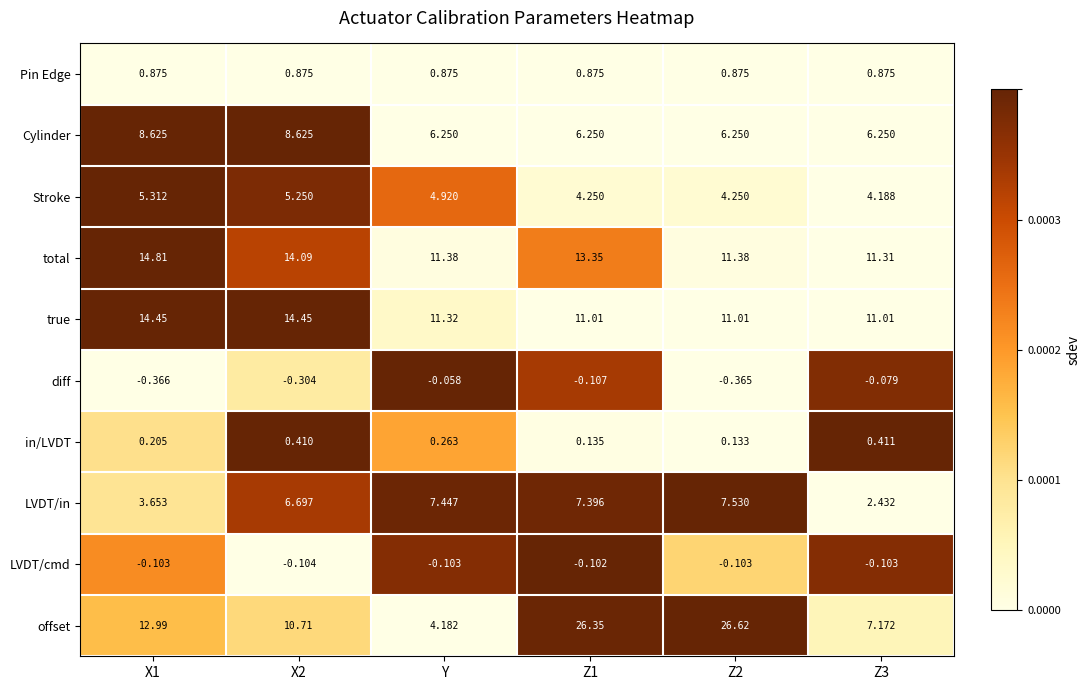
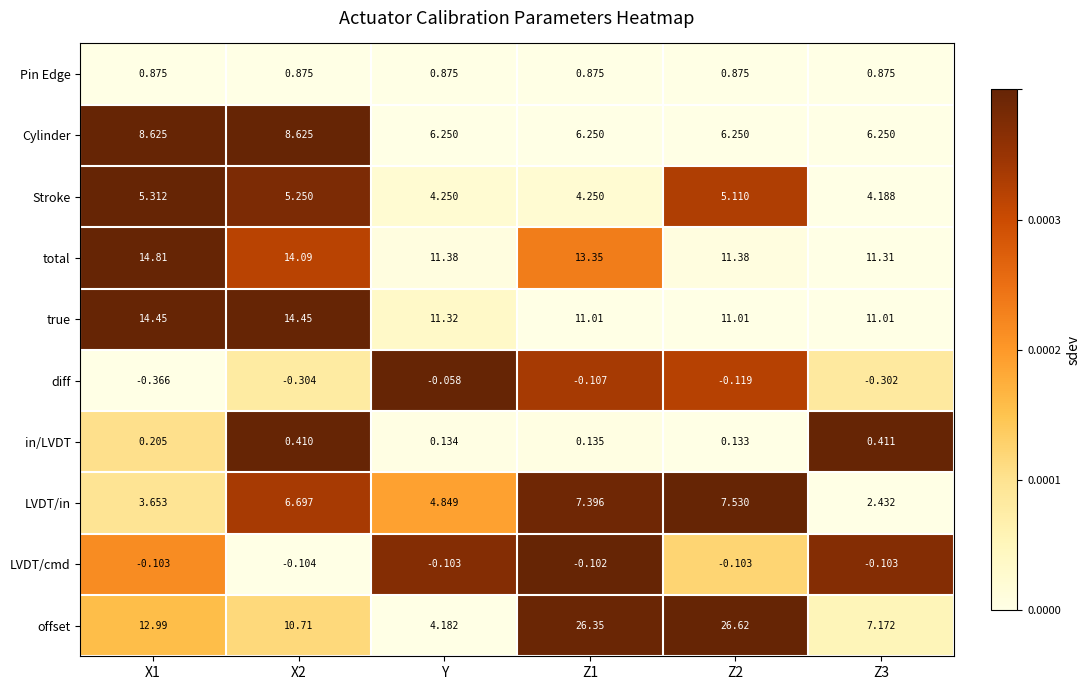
Stroke, Y: 4.920 -> 4.250
Stroke, Z2: 4.250 -> 5.110
diff, Z2: -0.365 -> -0.119
diff, Z3: -0.079 -> -0.302
in/LVDT, Y: 0.263 -> 0.134
LVDT/in, Y: 7.447 -> 4.849
